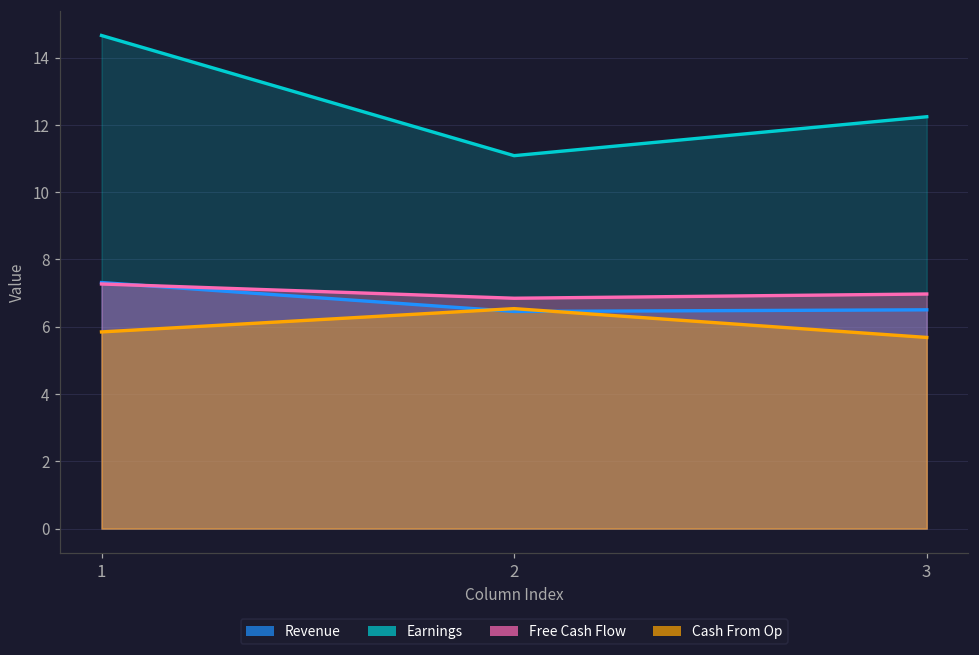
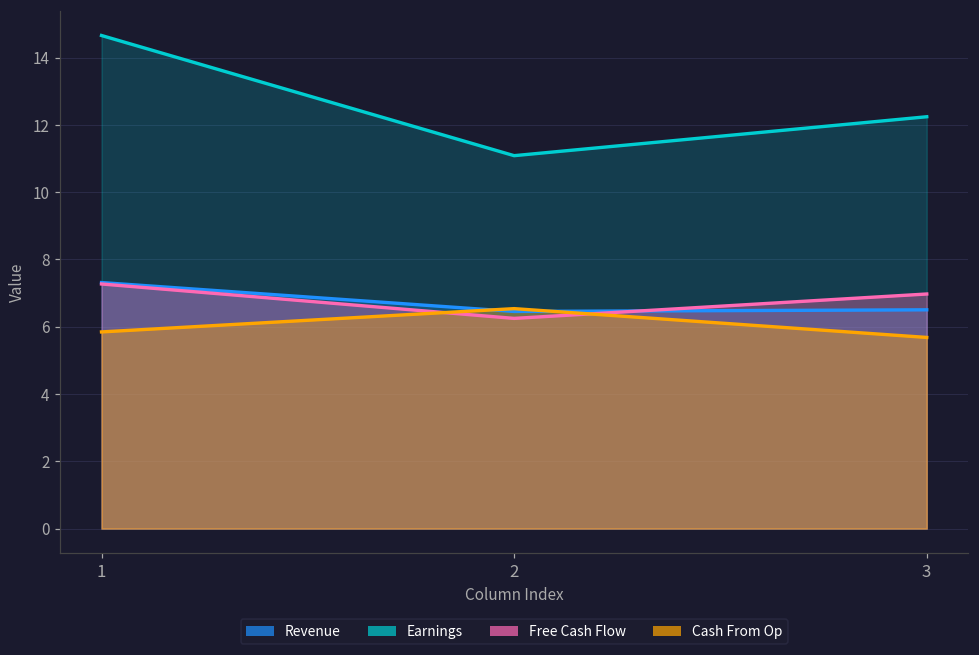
Free Cash Flow, 2: 6.8 -> 6.2
